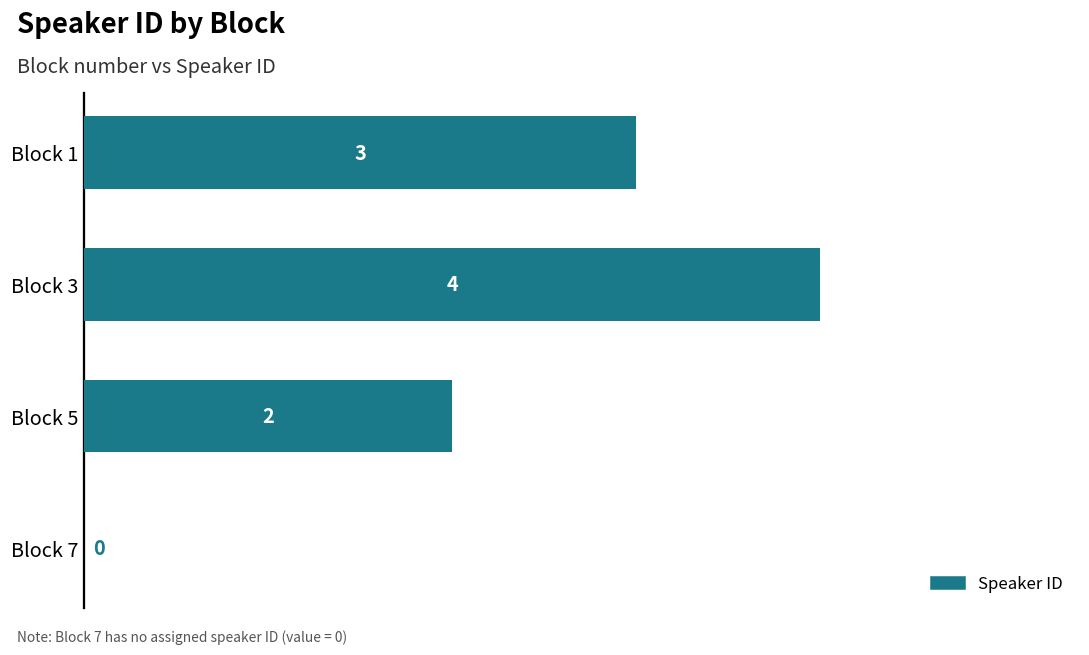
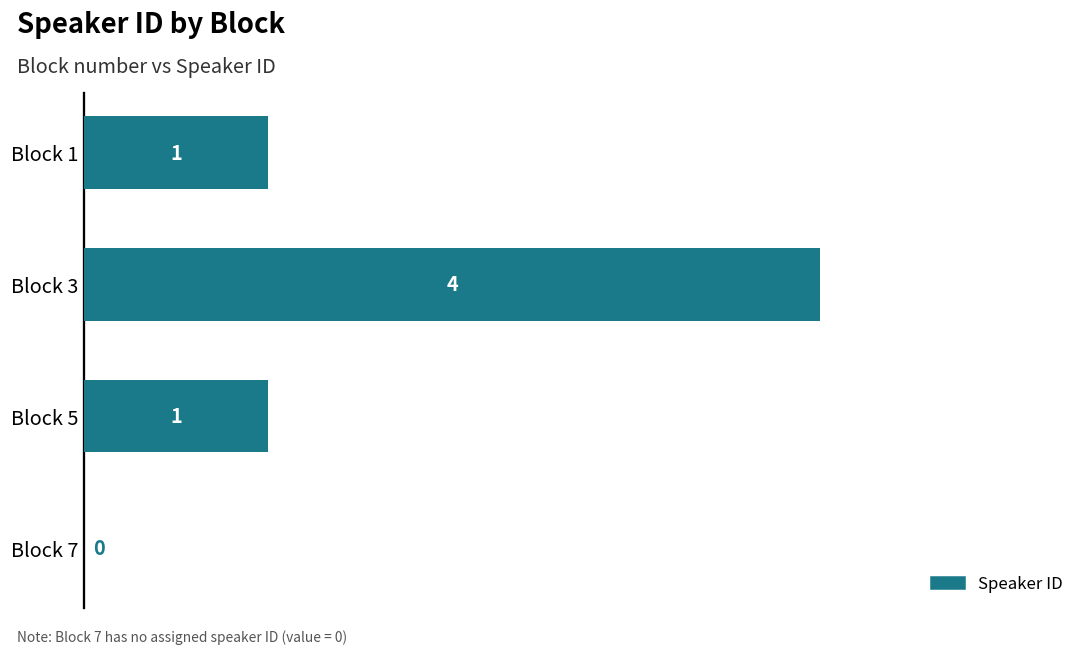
Block 1: 3 -> 1
Block 5: 2 -> 1
